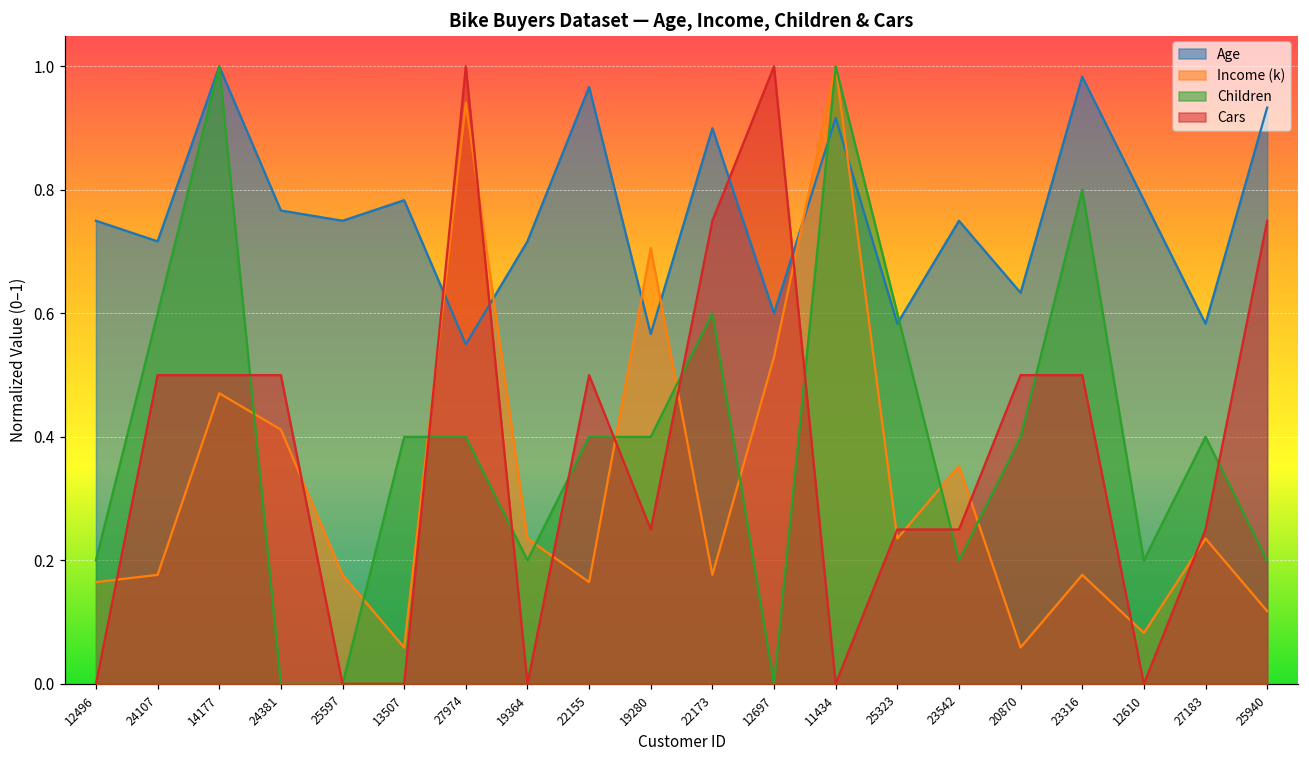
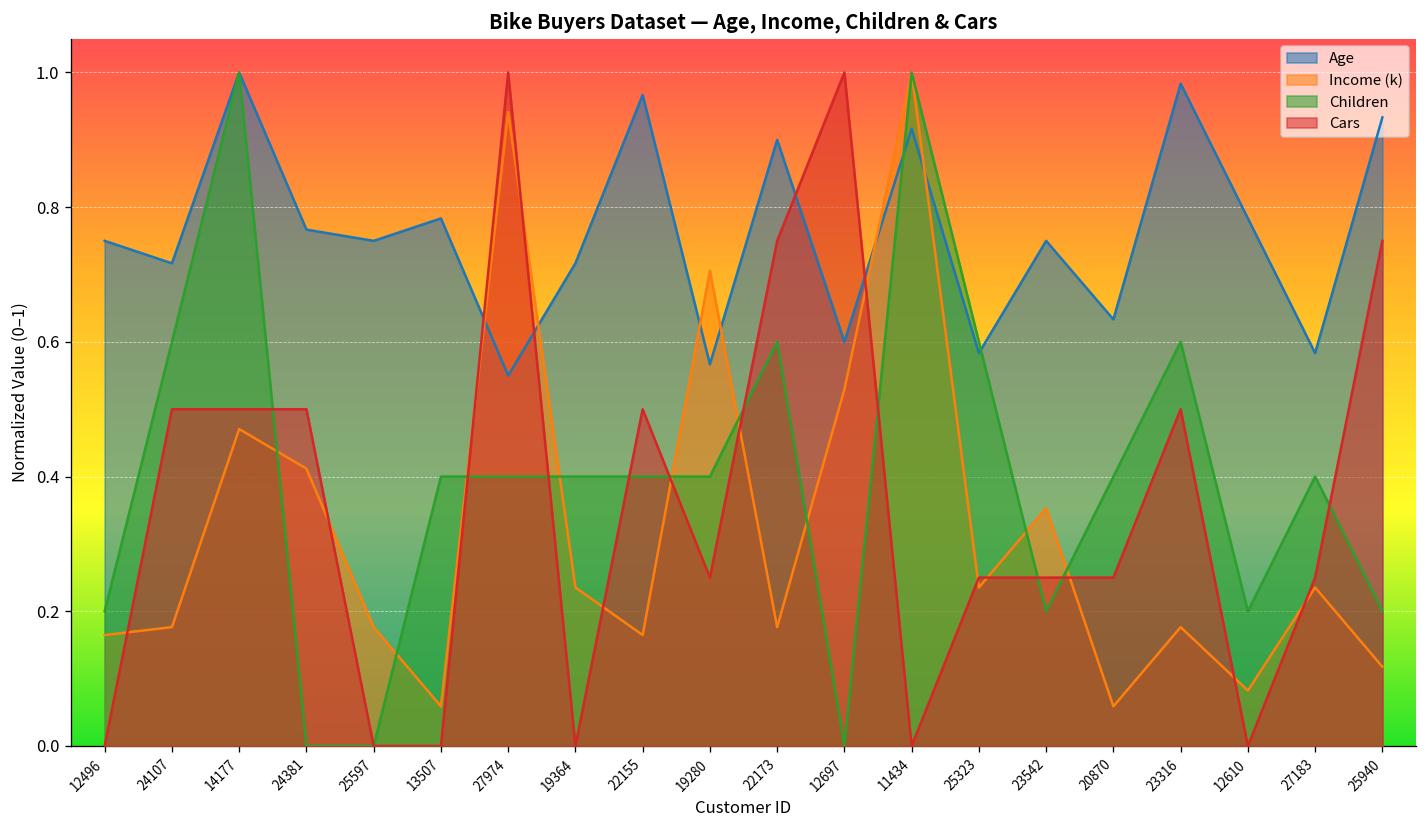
Children, 19364: 0.20 -> 0.40
Cars, 20870: 0.50 -> 0.25
Children, 23316: 0.80 -> 0.60
